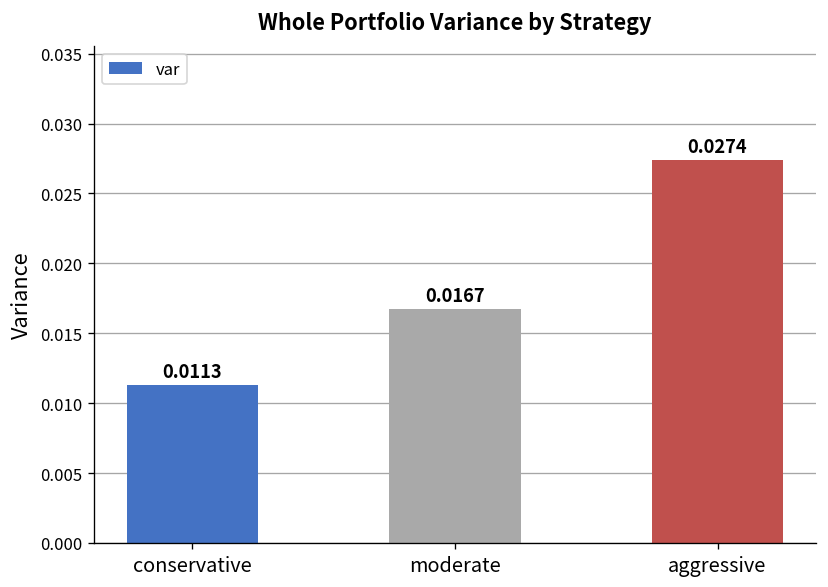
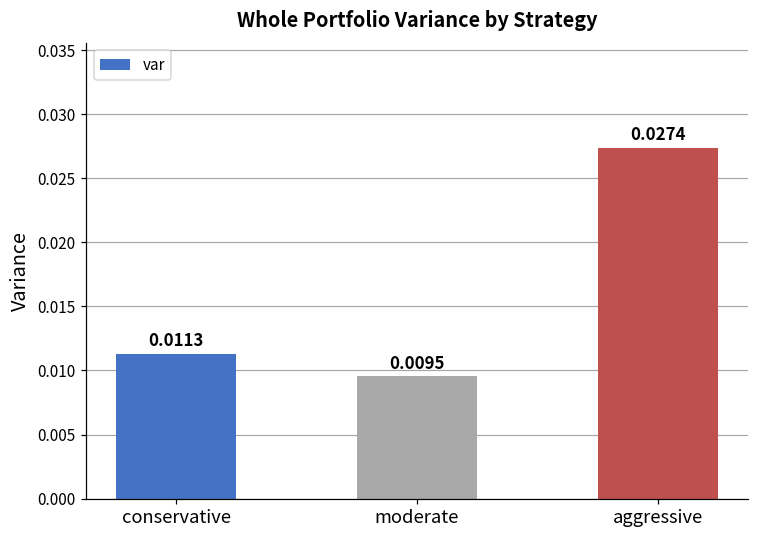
moderate: 0.0167 -> 0.0095
